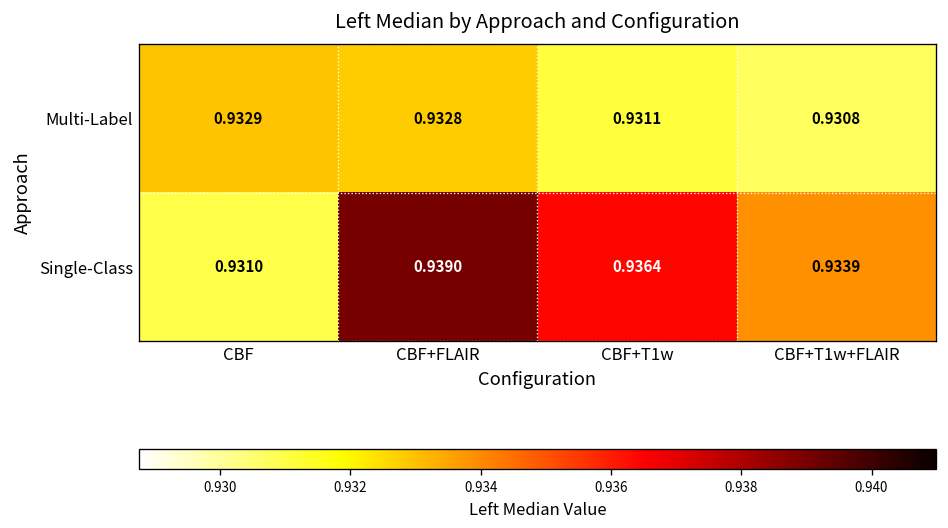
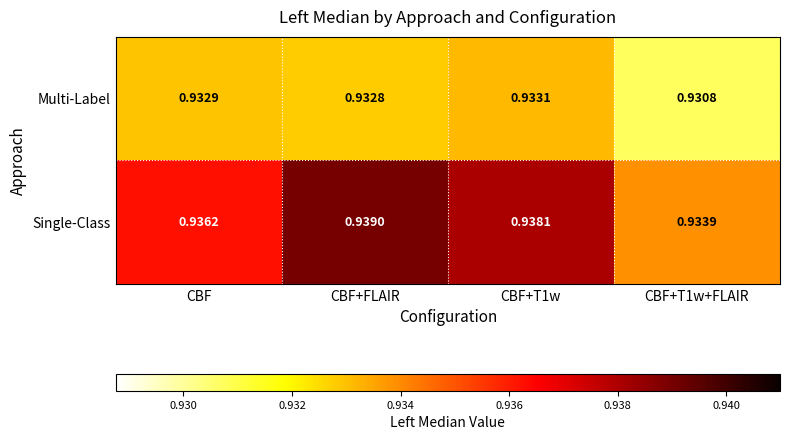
Multi-Label, CBF+T1w: 0.9311 -> 0.9331
Single-Class, CBF: 0.9310 -> 0.9362
Single-Class, CBF+T1w: 0.9364 -> 0.9381
